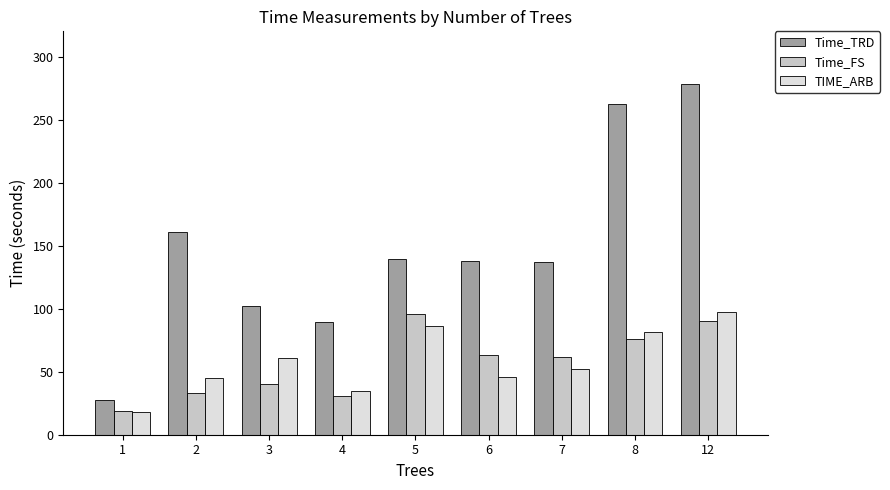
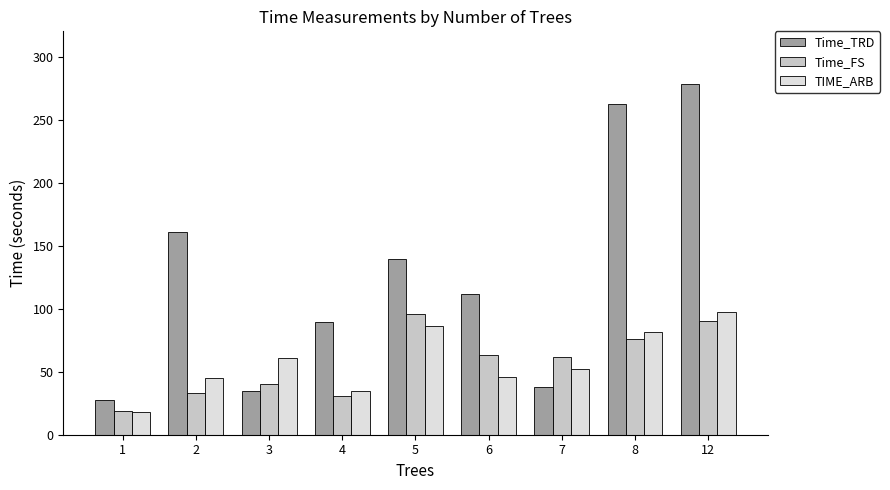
Time_TRD, 3: 102 -> 34
Time_TRD, 6: 138 -> 111
Time_TRD, 7: 137 -> 38
